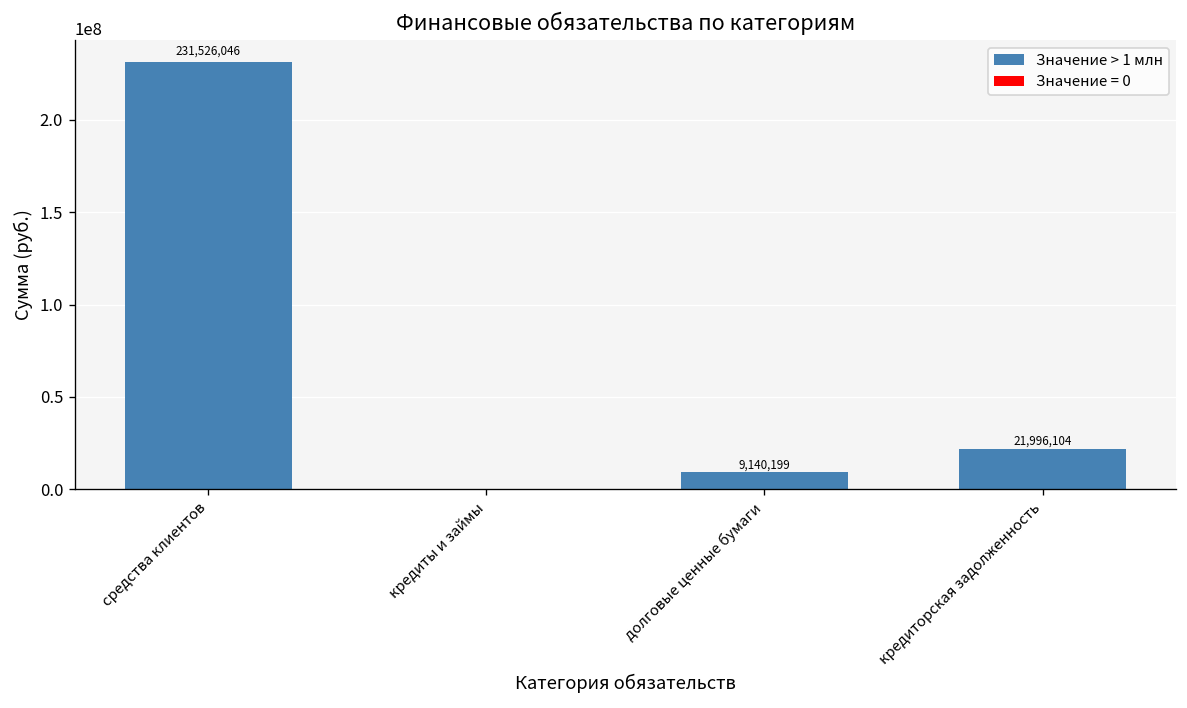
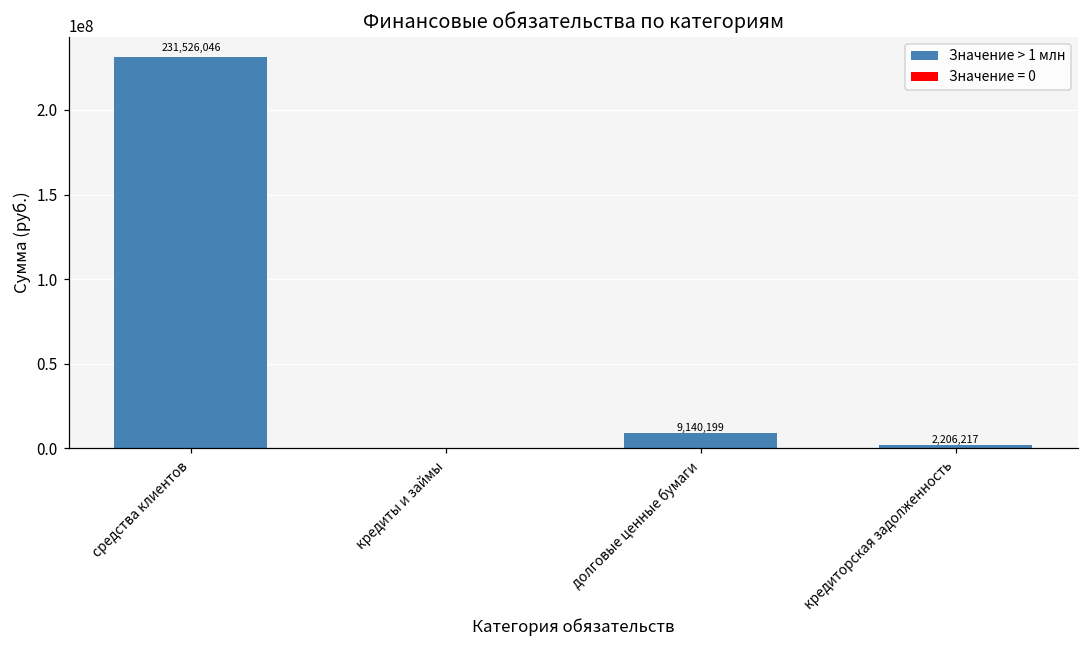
кредиторская задолженность: 21,996,104 -> 2,206,217
